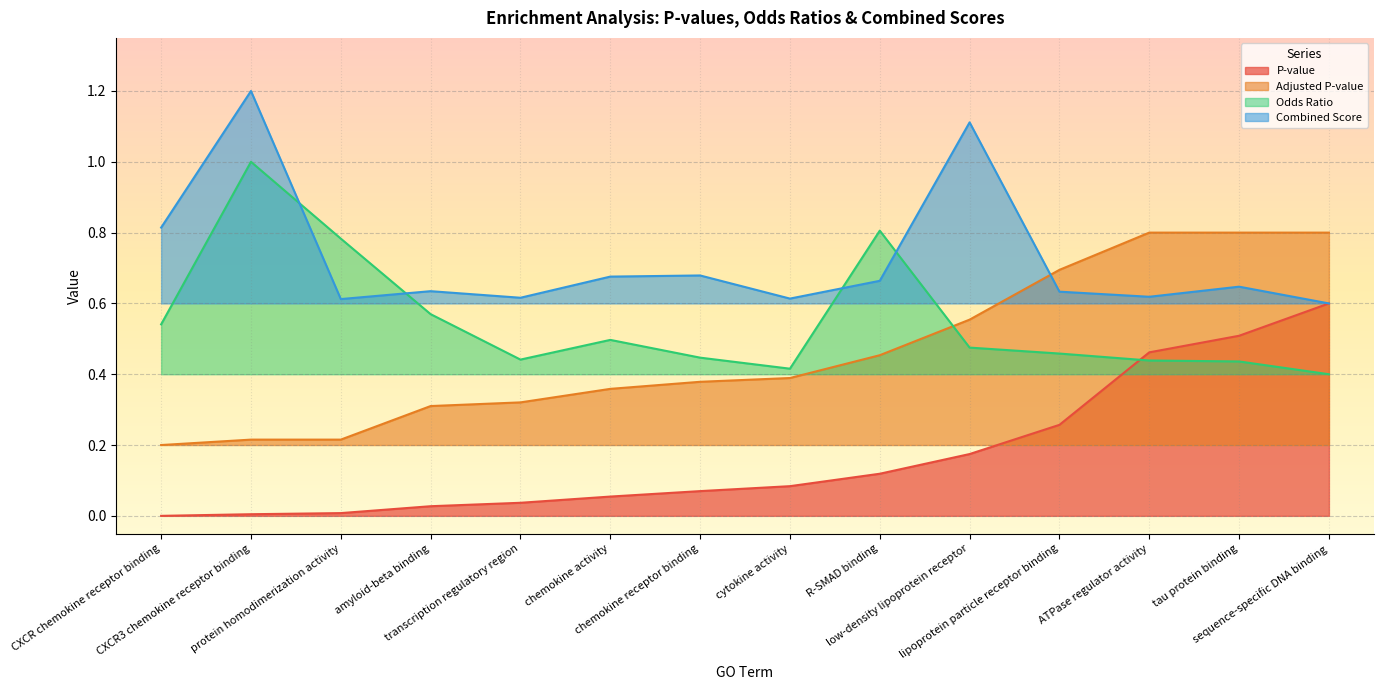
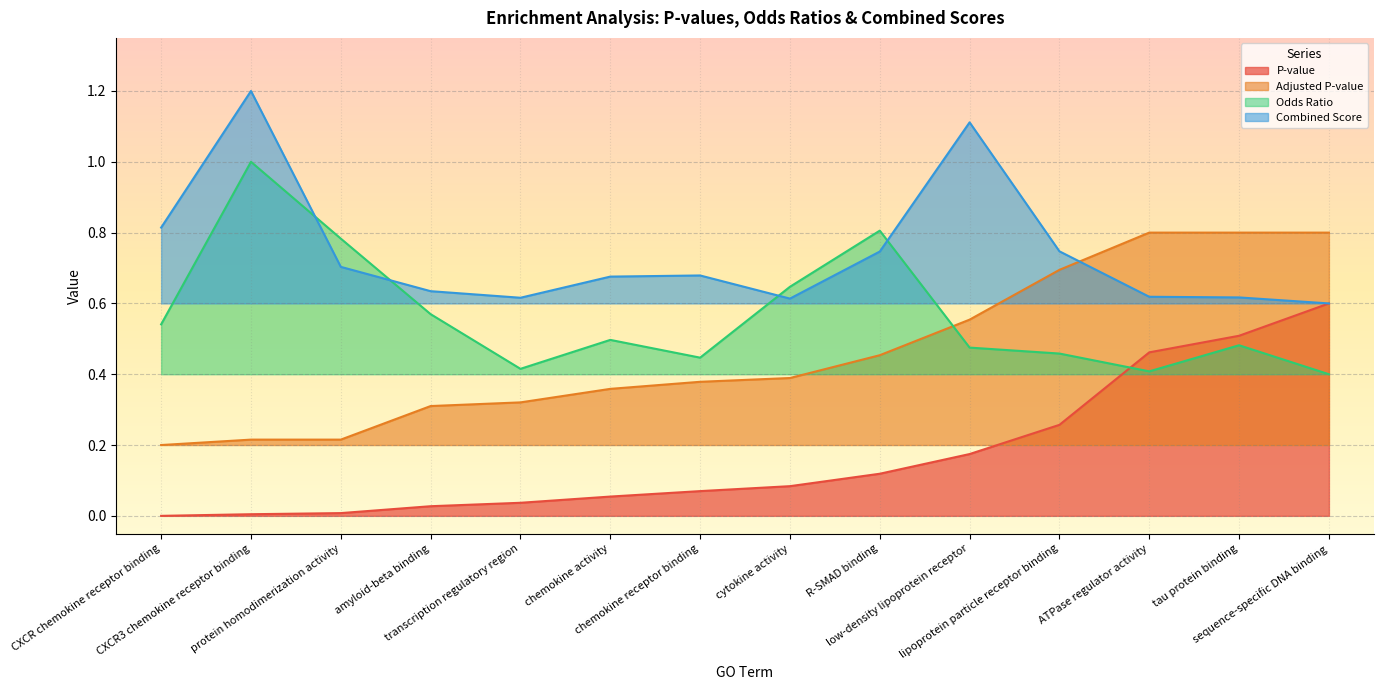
Combined Score, protein homodimerization activity: 0.61 -> 0.70
Odds Ratio, transcription regulatory region: 0.44 -> 0.42
Odds Ratio, cytokine activity: 0.42 -> 0.65
Combined Score, R-SMAD binding: 0.66 -> 0.75
Combined Score, lipoprotein particle receptor binding: 0.63 -> 0.75
Odds Ratio, ATPase regulator activity: 0.44 -> 0.41
Odds Ratio, tau protein binding: 0.44 -> 0.48
Combined Score, tau protein binding: 0.65 -> 0.62
